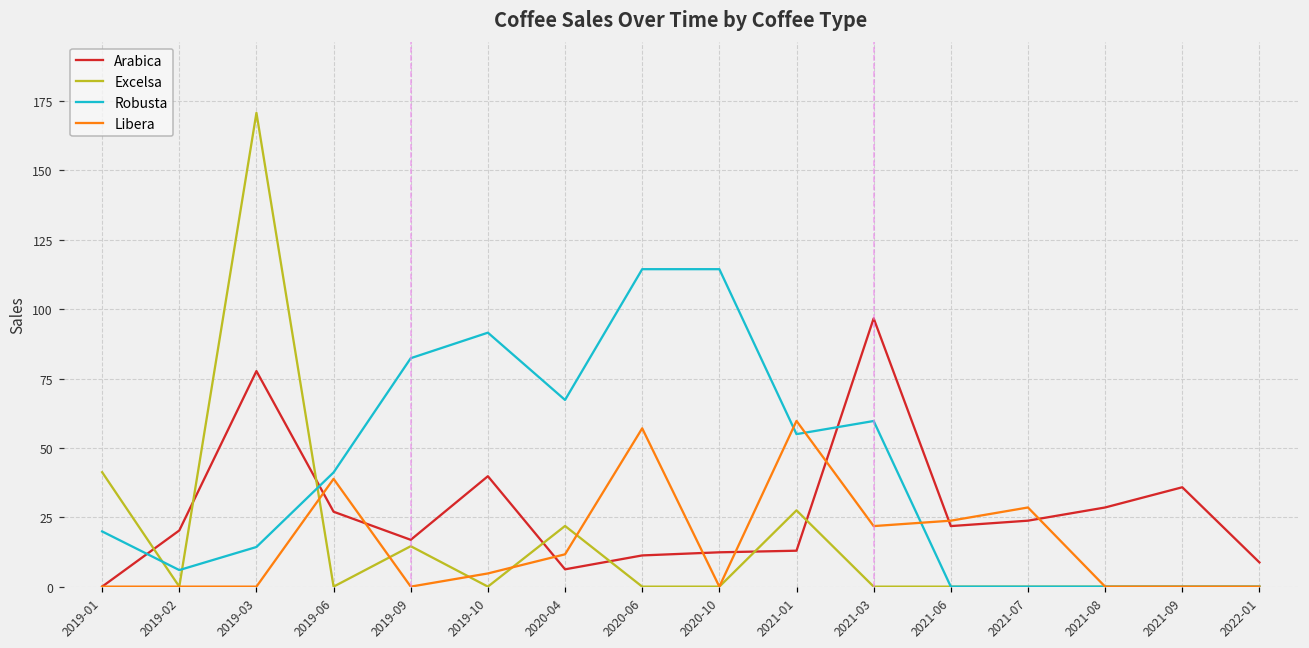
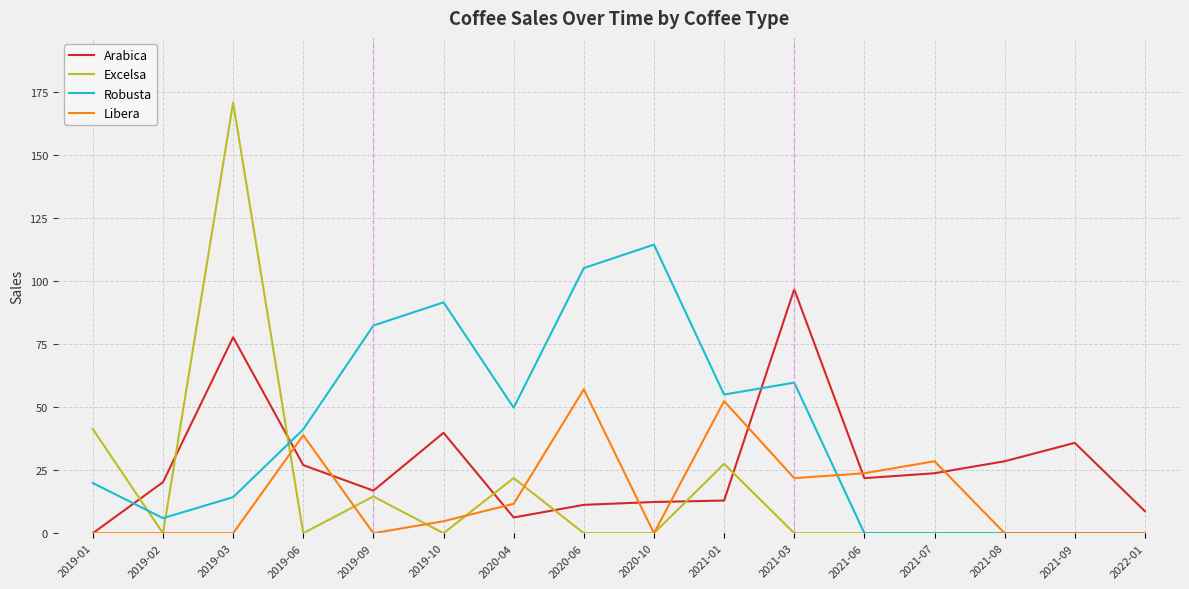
Robusta, 2020-04: 67 -> 50
Robusta, 2020-06: 114 -> 105
Libera, 2021-01: 60 -> 52
